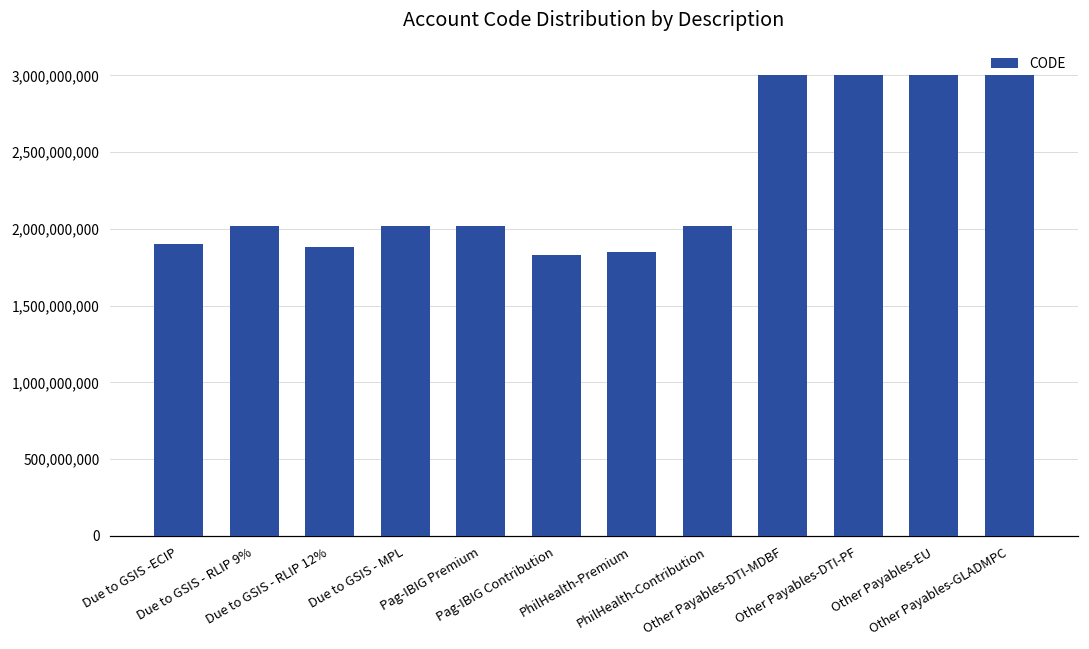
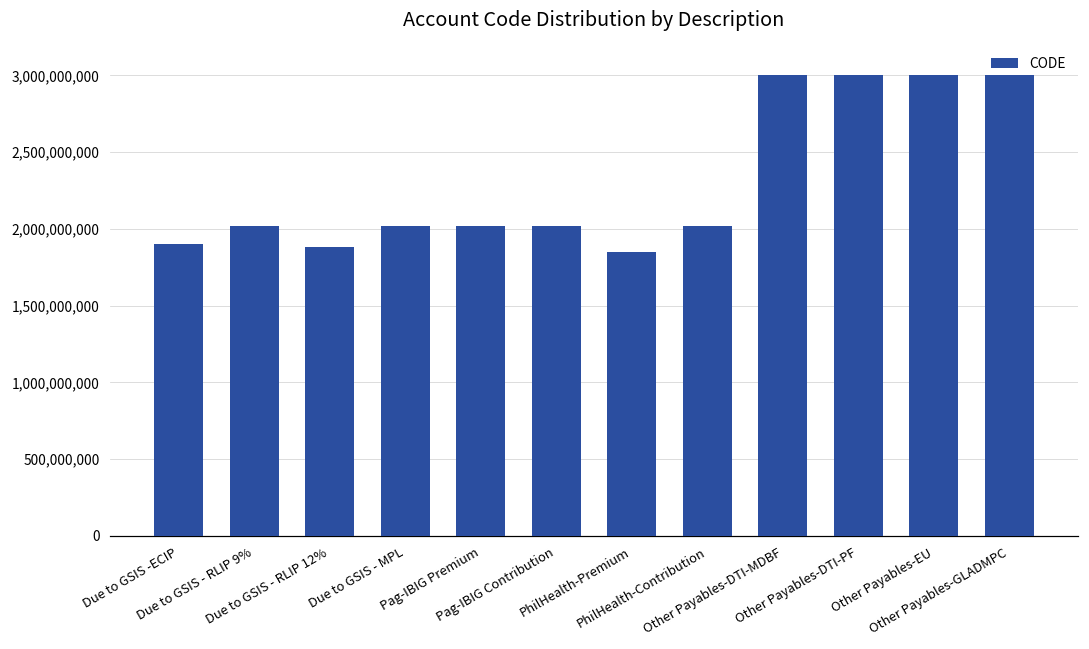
Pag-IBIG Contribution: 1,830,000,000 -> 2,020,000,000
